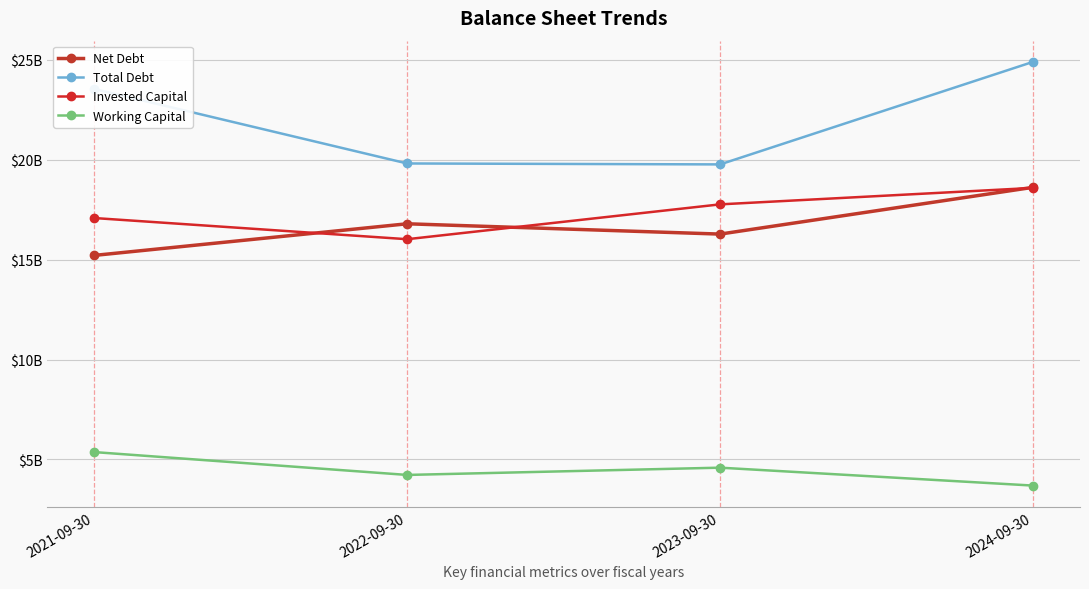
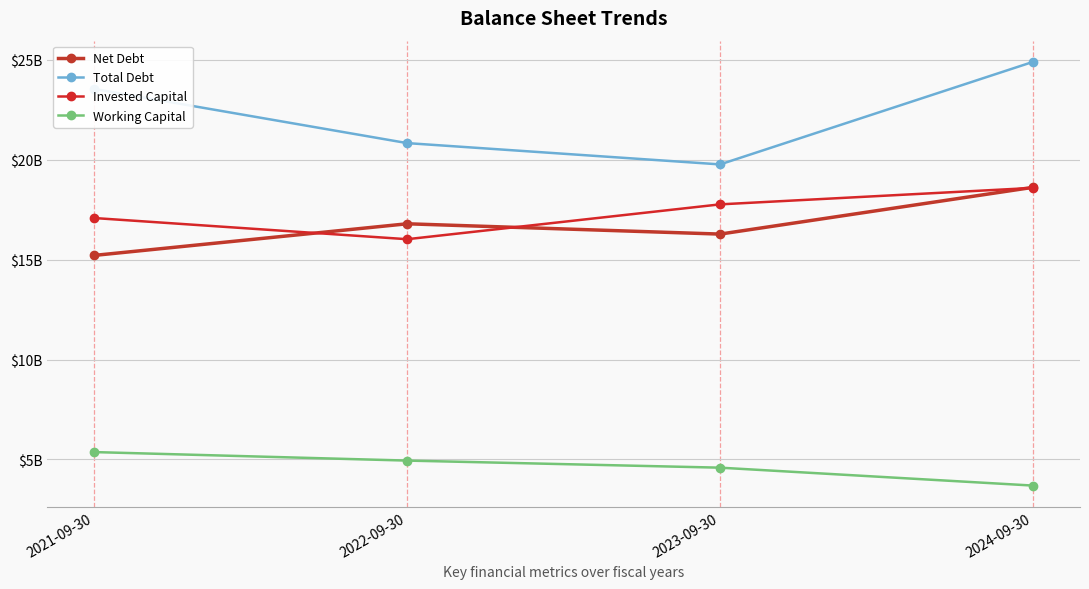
Total Debt, 2022-09-30: $19800000000 -> $20800000000
Working Capital, 2022-09-30: $4200000000 -> $4900000000
